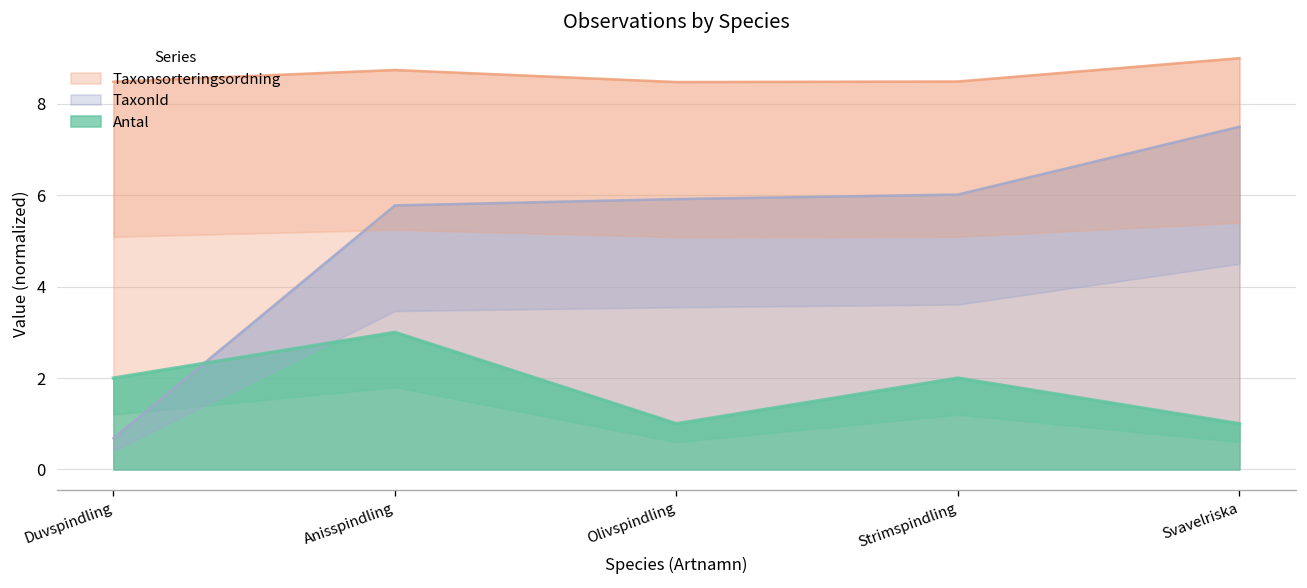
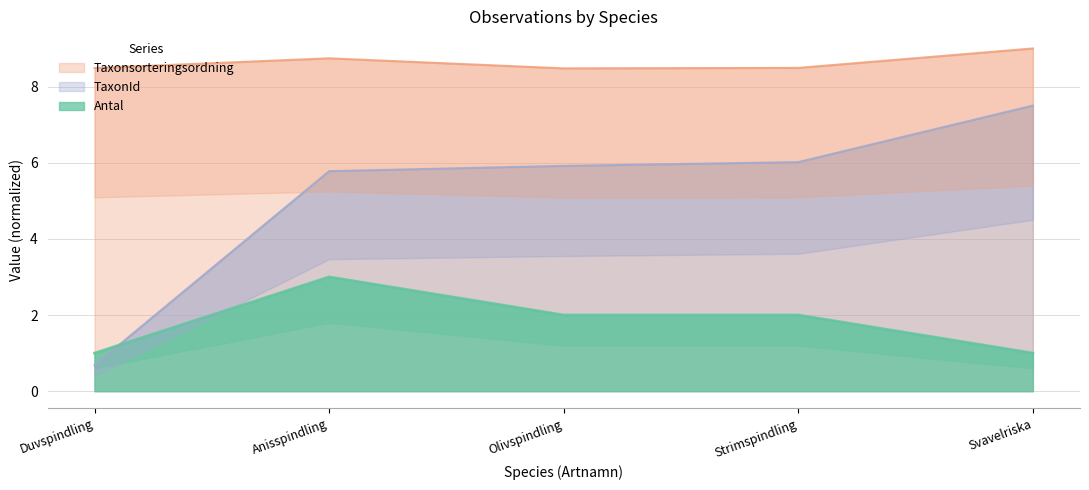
Antal, Duvspindling: 2 -> 1
Antal, Olivspindling: 1 -> 2
